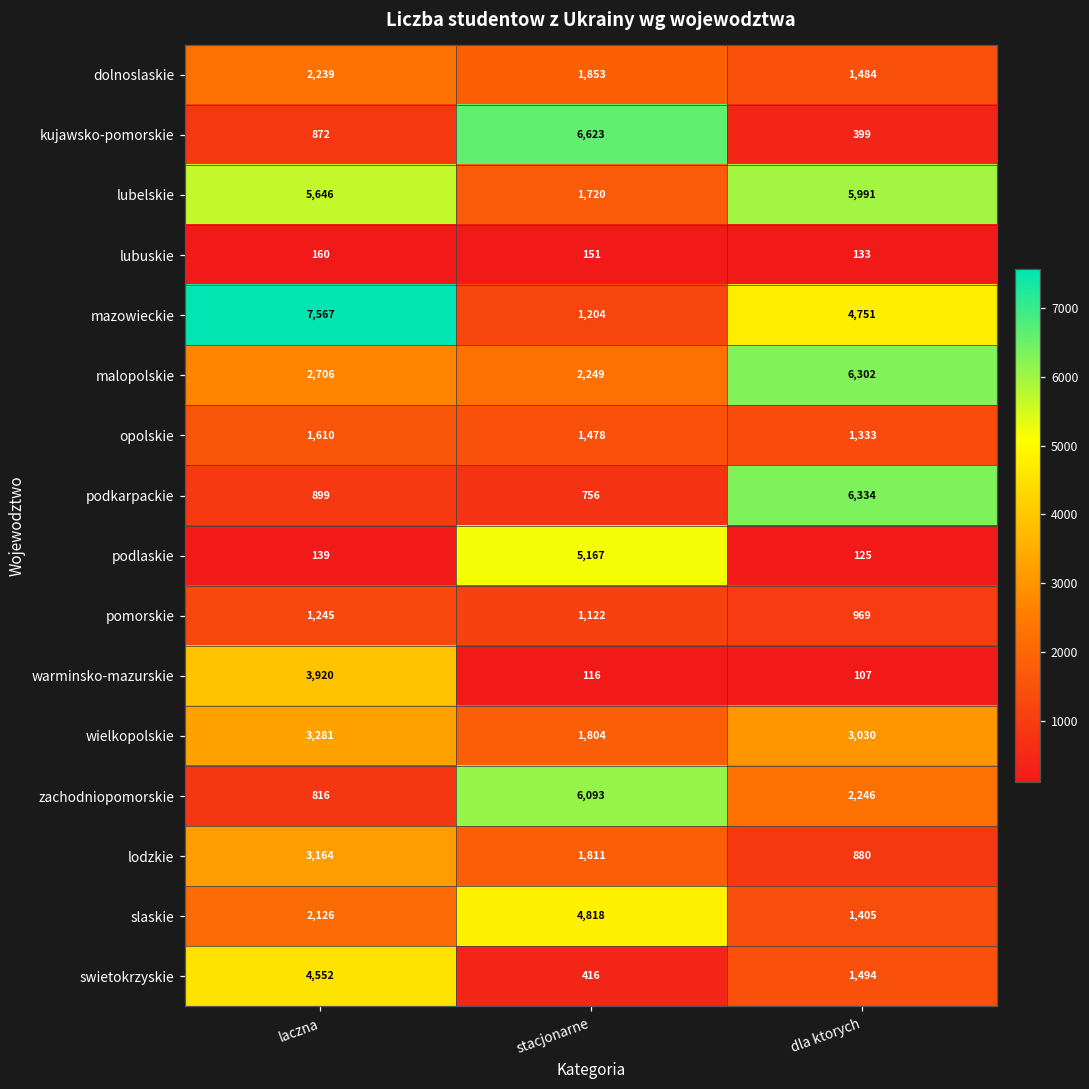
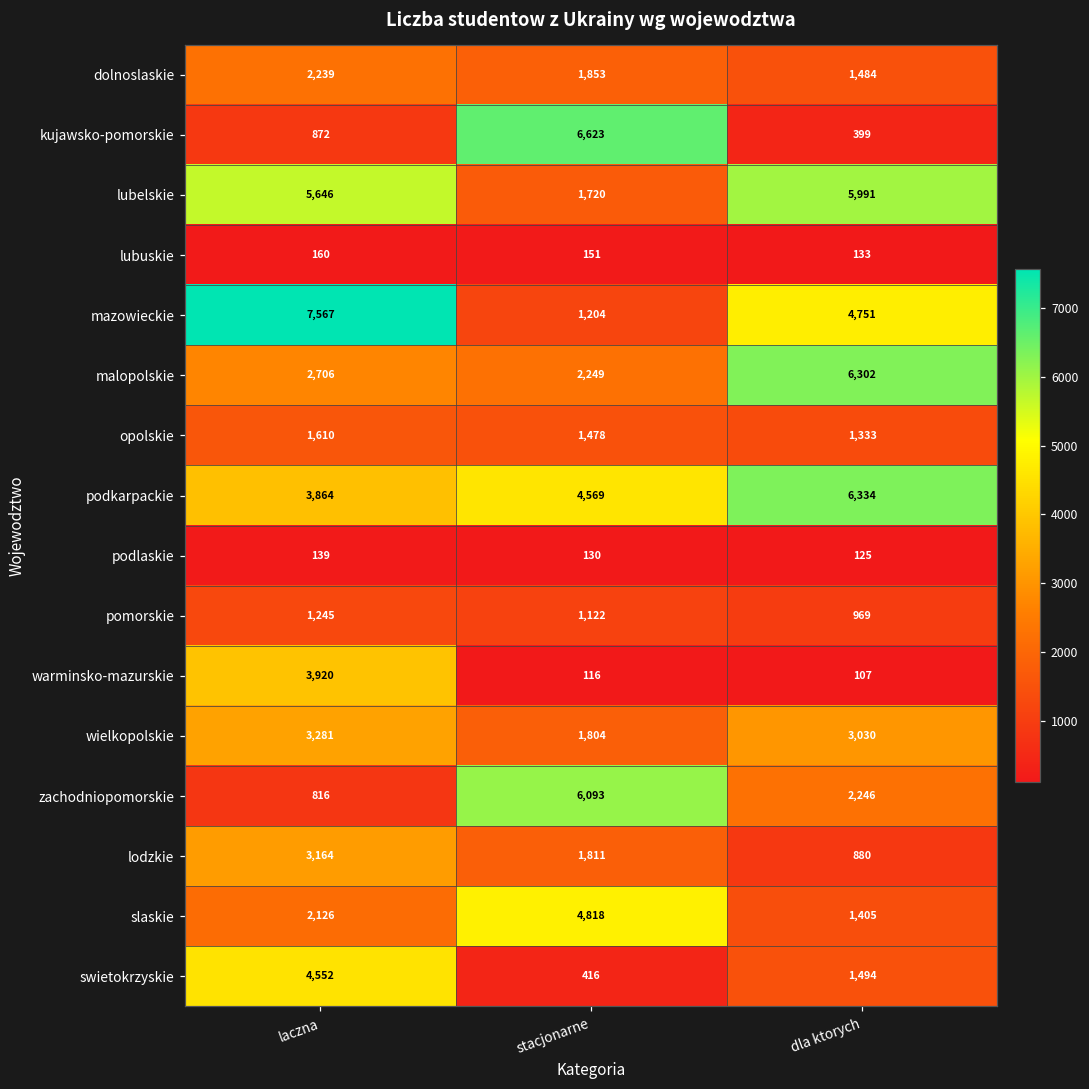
podkarpackie, laczna: 899 -> 3,864
podkarpackie, stacjonarne: 756 -> 4,569
podlaskie, stacjonarne: 5,167 -> 130
